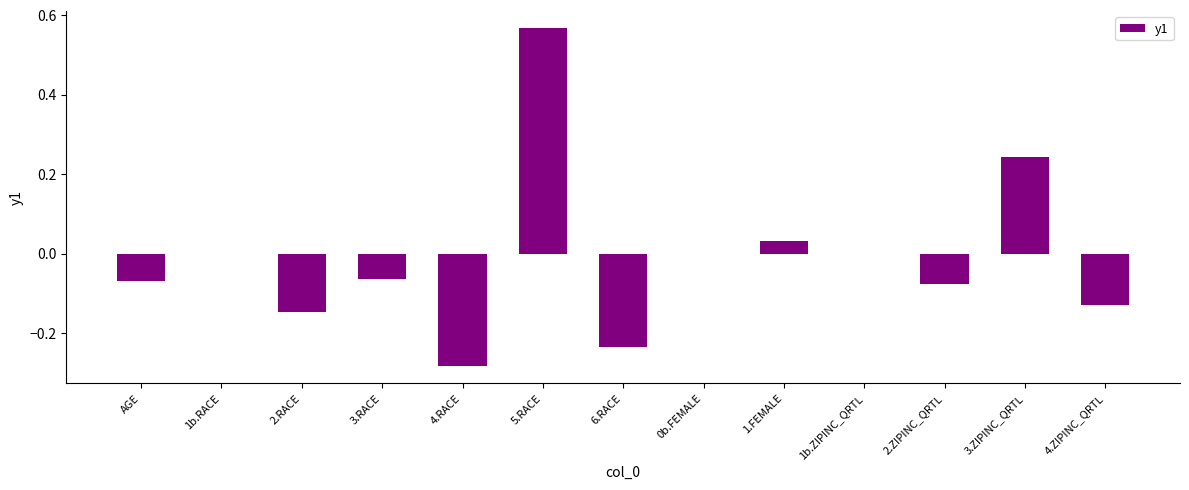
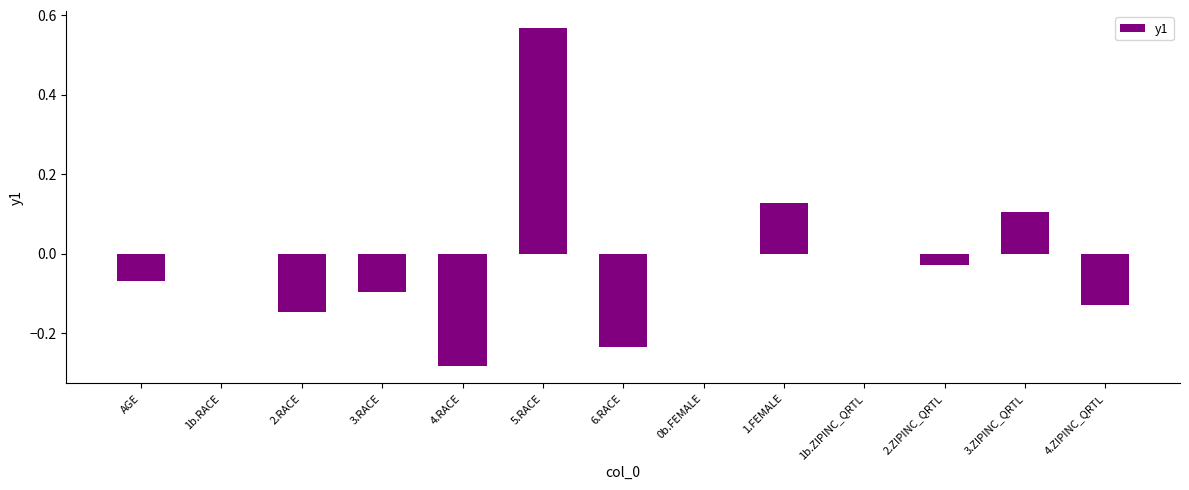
3.RACE: -0.06 -> -0.10
1.FEMALE: 0.03 -> 0.13
2.ZIPINC_QRTL: -0.08 -> -0.03
3.ZIPINC_QRTL: 0.24 -> 0.11
